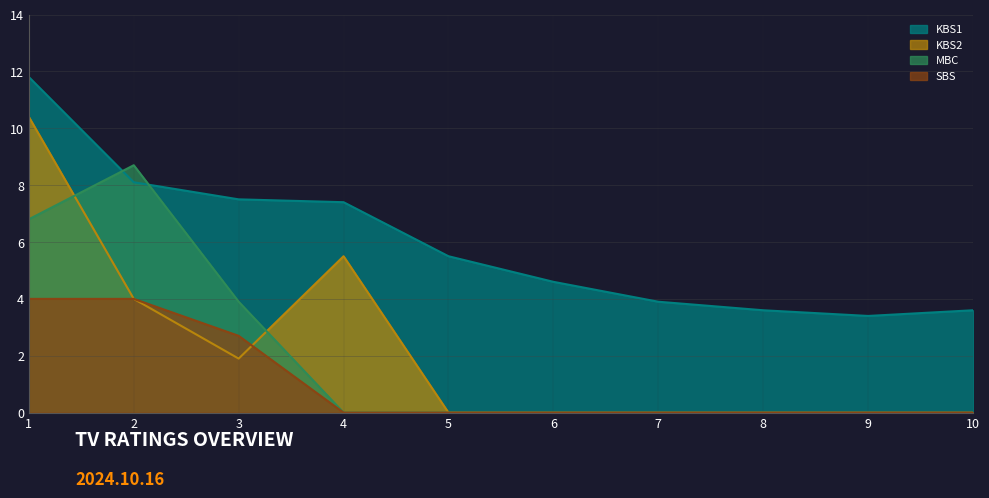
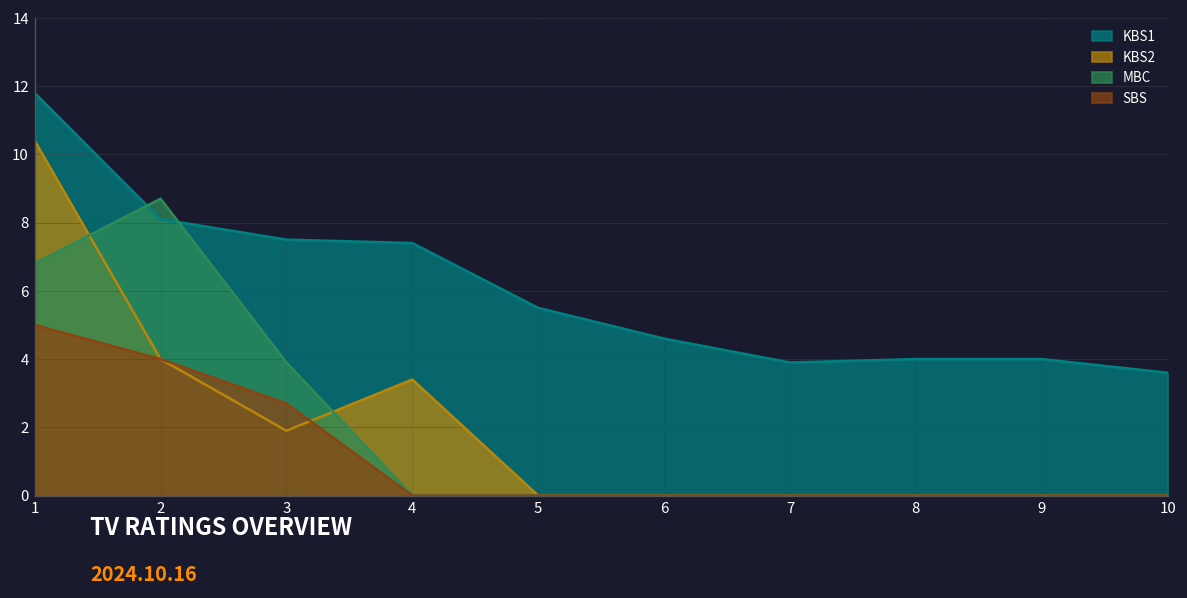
SBS, 1: 4 -> 5
KBS2, 4: 5.5 -> 3.4
KBS1, 8: 3.6 -> 4.0
KBS1, 9: 3.4 -> 4.0
